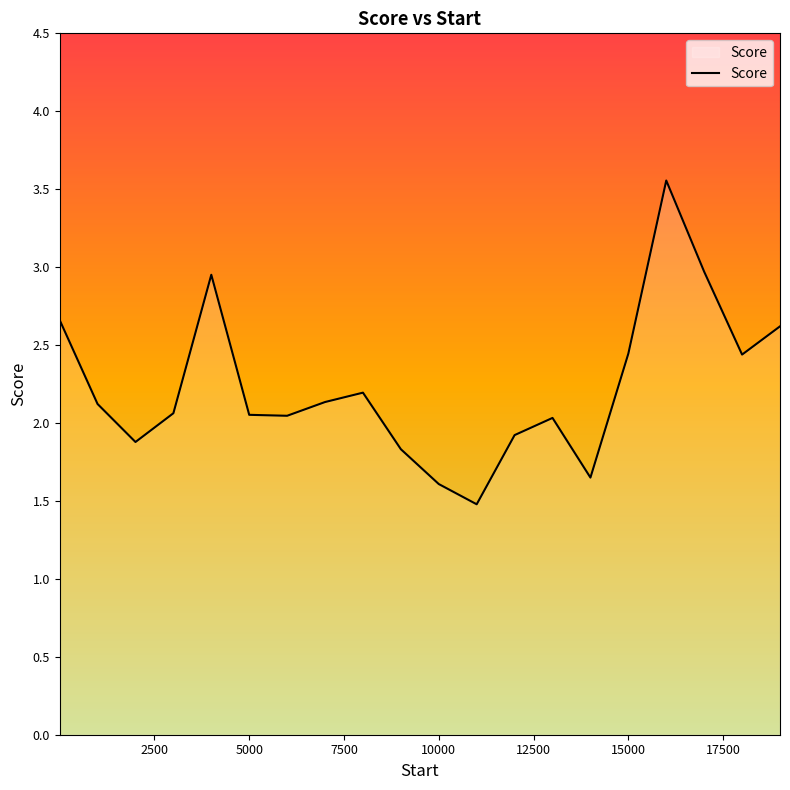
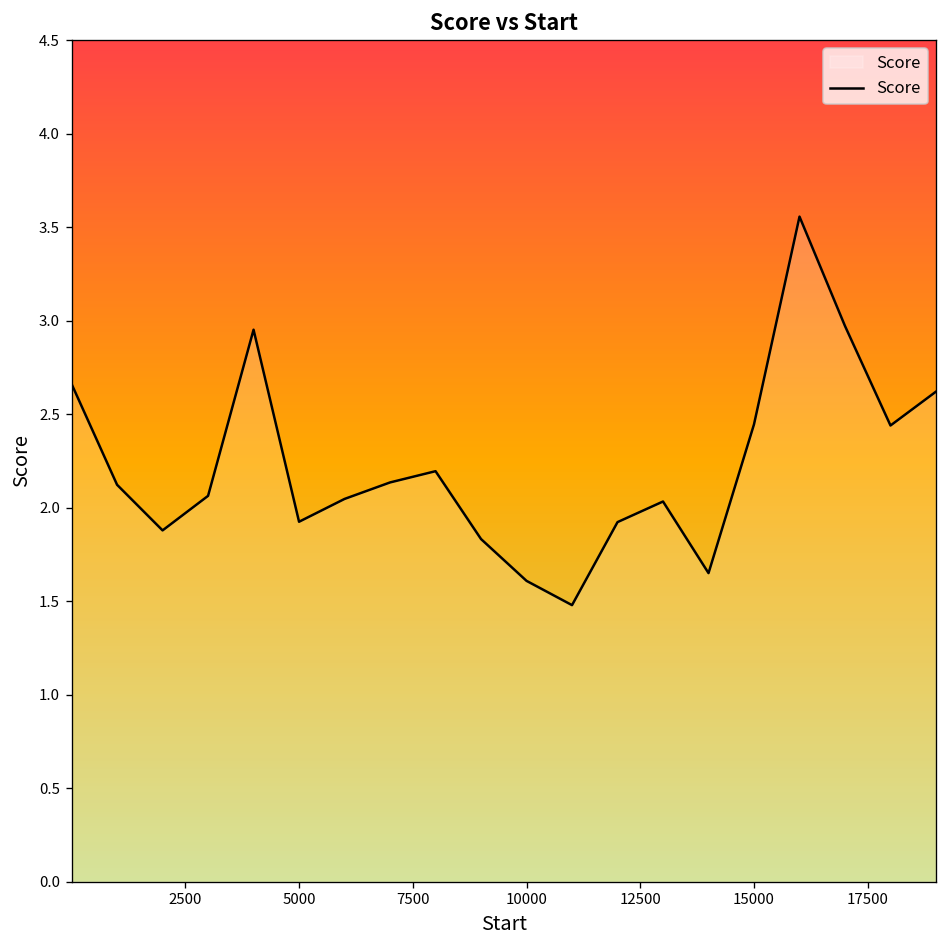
5000: 2.05 -> 1.92
